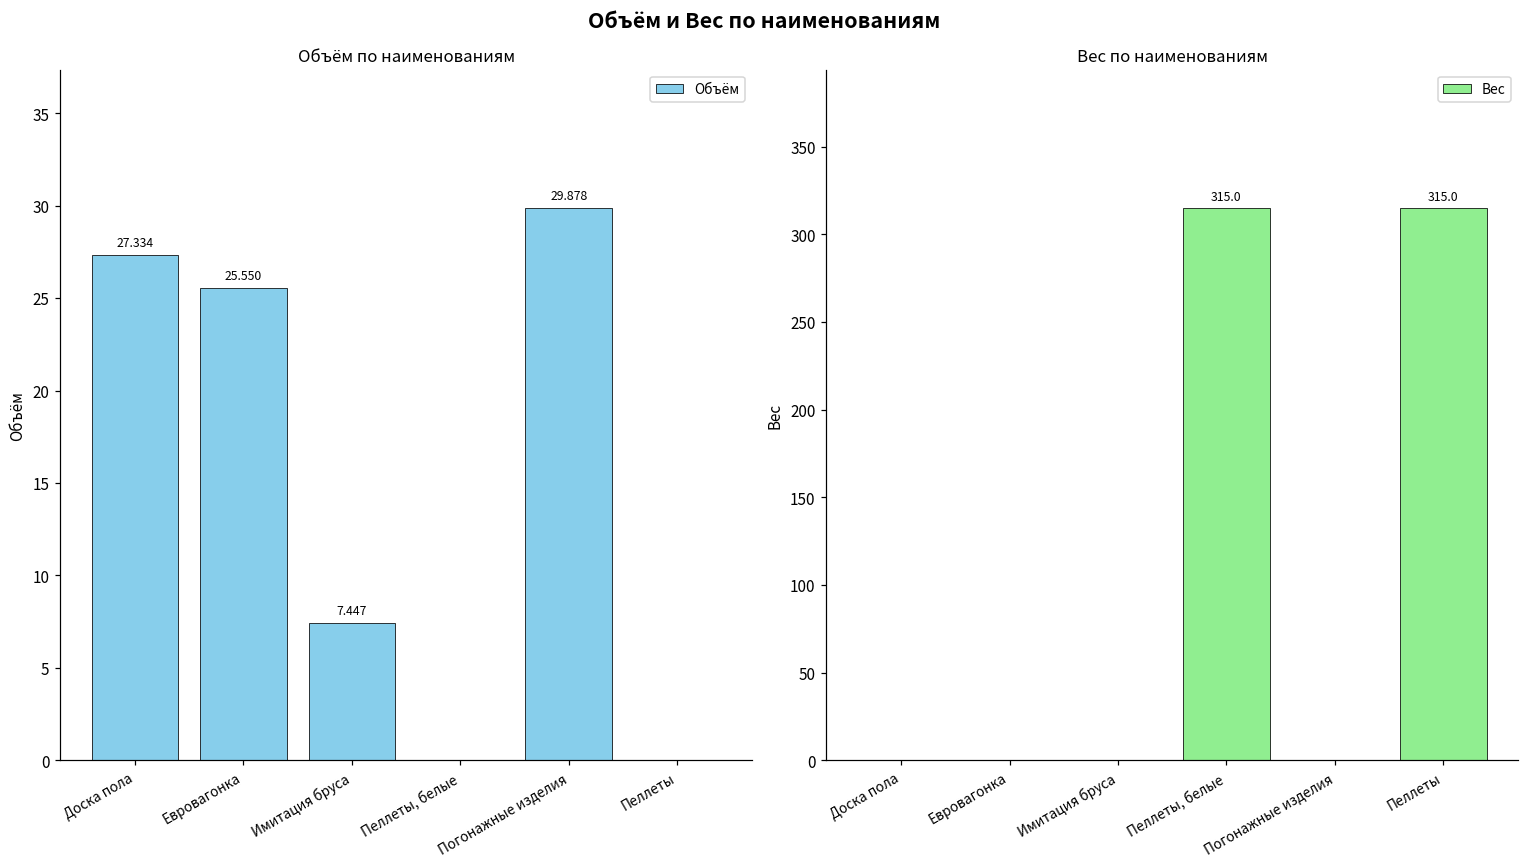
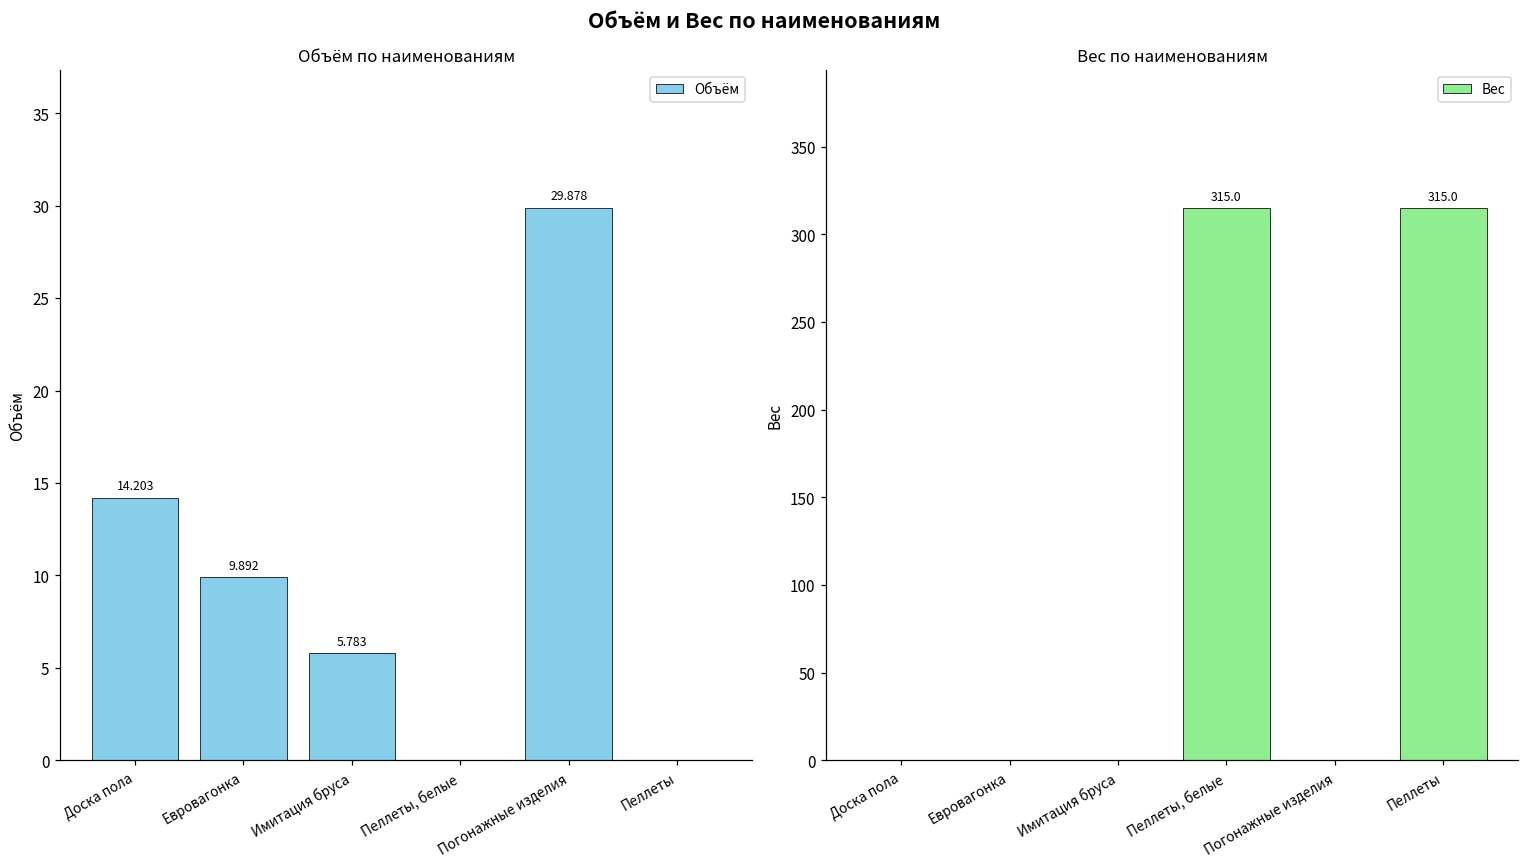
Объём по наименованиям, Доска пола: 27.334 -> 14.203
Объём по наименованиям, Евровагонка: 25.550 -> 9.892
Объём по наименованиям, Имитация бруса: 7.447 -> 5.783
